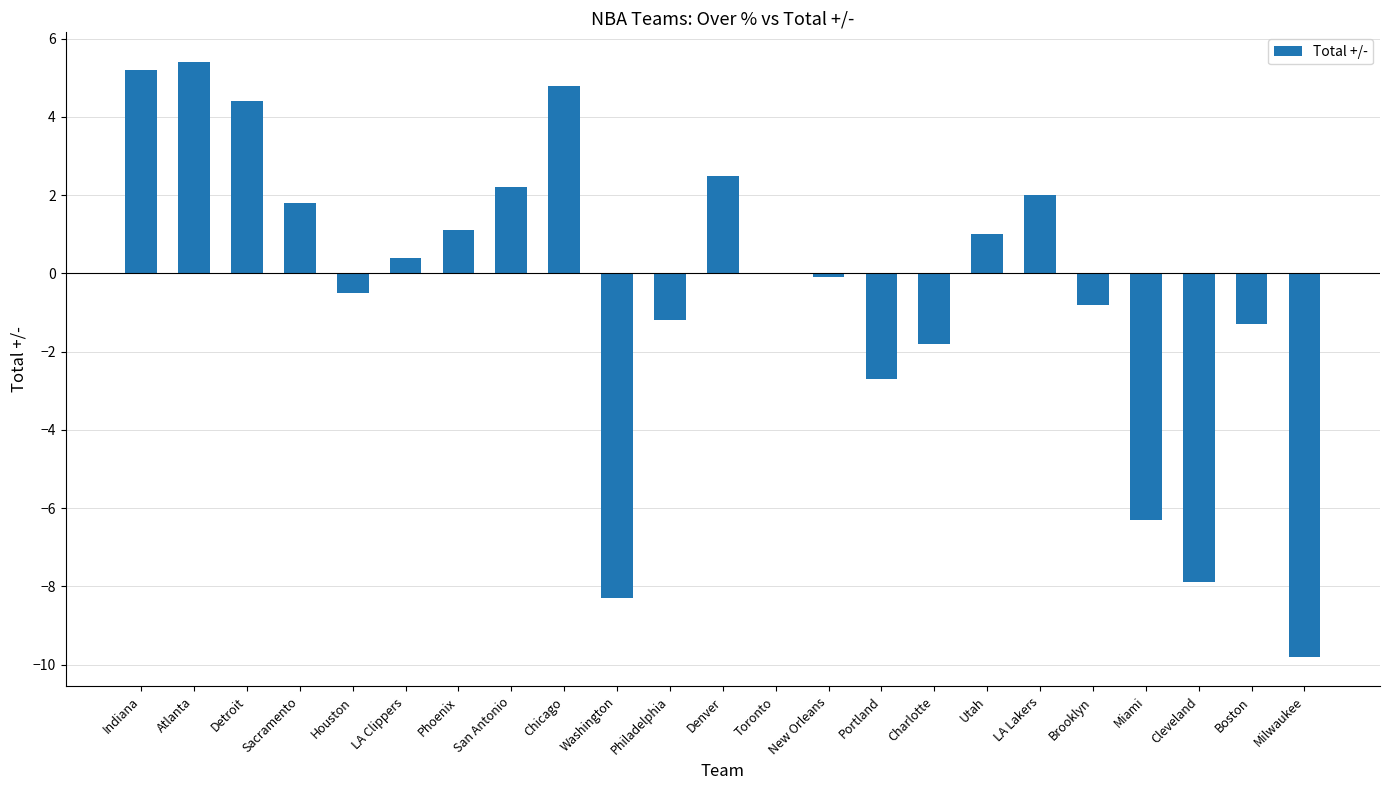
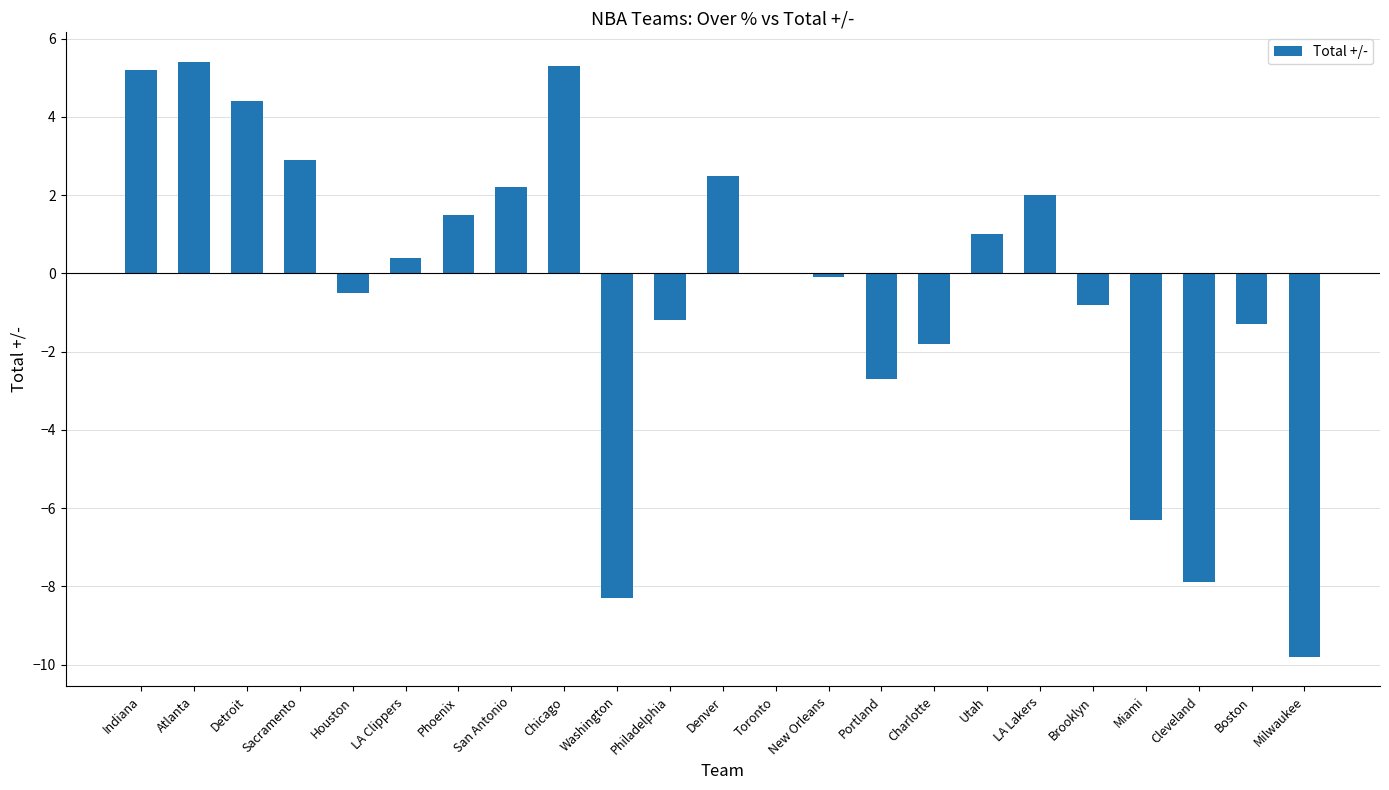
Sacramento: 1.8 -> 2.9
Phoenix: 1.1 -> 1.5
Chicago: 4.8 -> 5.3
